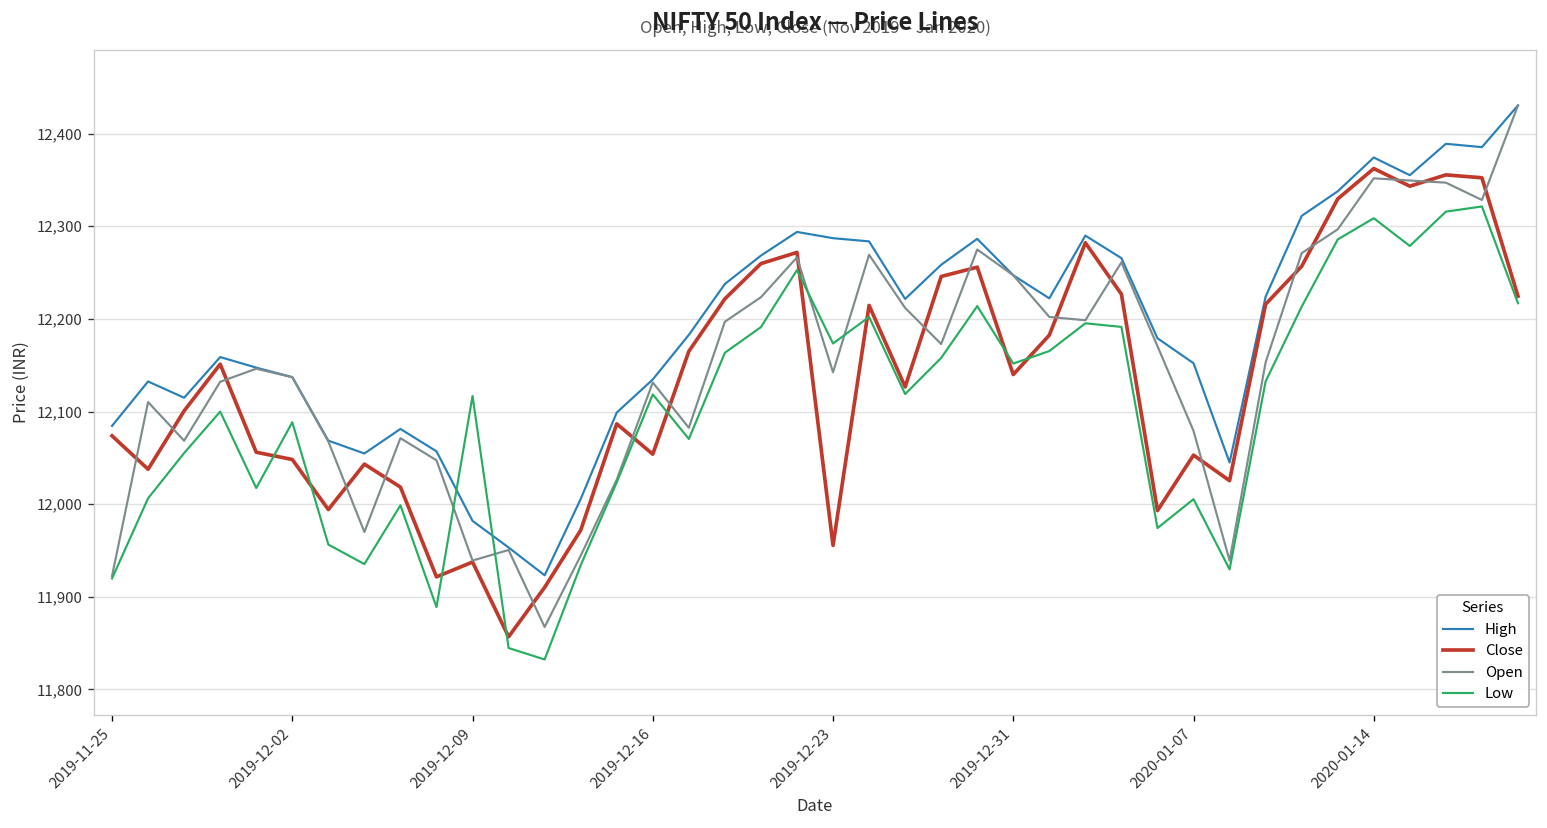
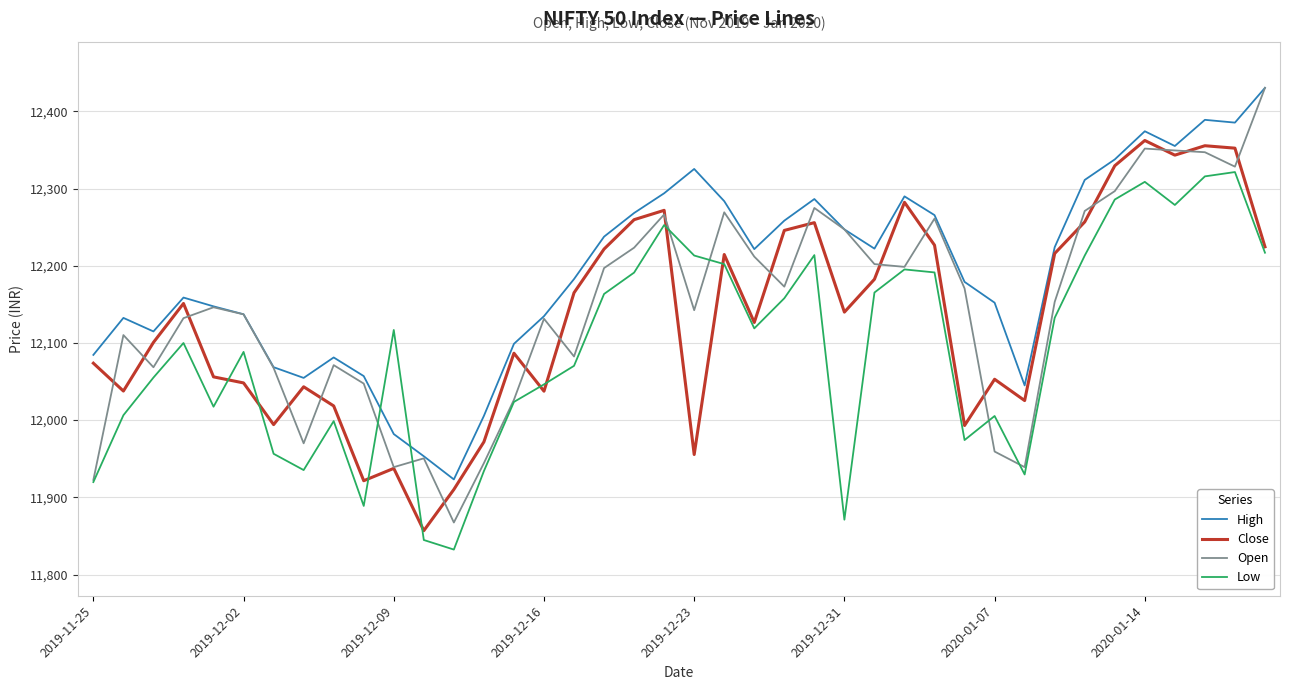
Close, 2019-12-16: 12,050 -> 12,040
Low, 2019-12-16: 12,120 -> 12,050
High, 2019-12-23: 12,290 -> 12,330
Low, 2019-12-23: 12,170 -> 12,210
Low, 2019-12-31: 12,150 -> 11,870
Open, 2020-01-07: 12,080 -> 11,960
